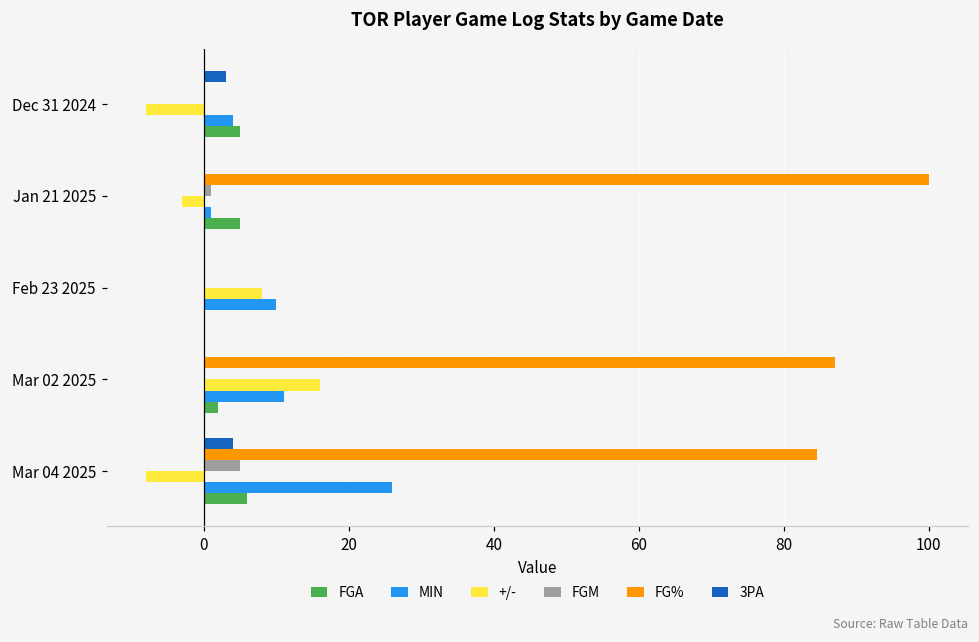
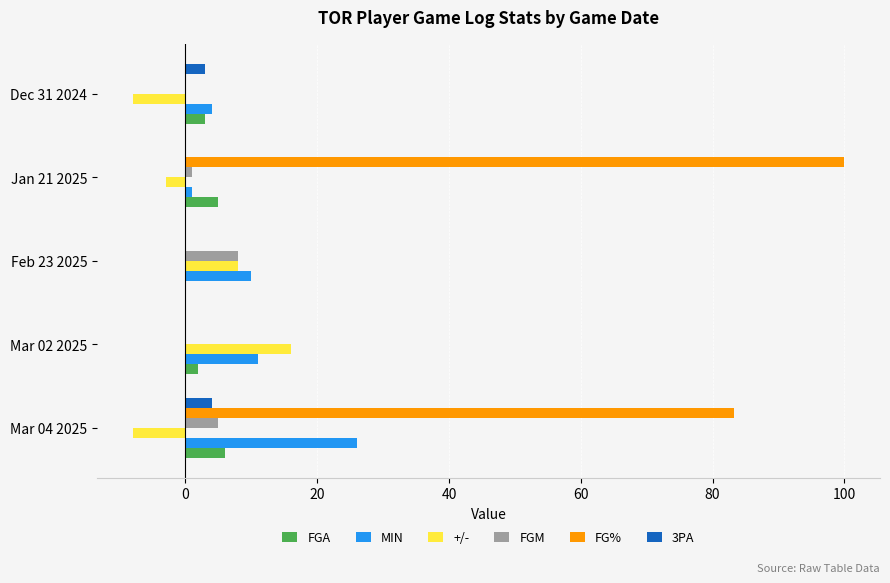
FGA, Dec 31 2024: 5 -> 3
FGM, Feb 23 2025: 0 -> 8
FG%, Mar 02 2025: 87 -> 0
FG%, Mar 04 2025: 85 -> 83
